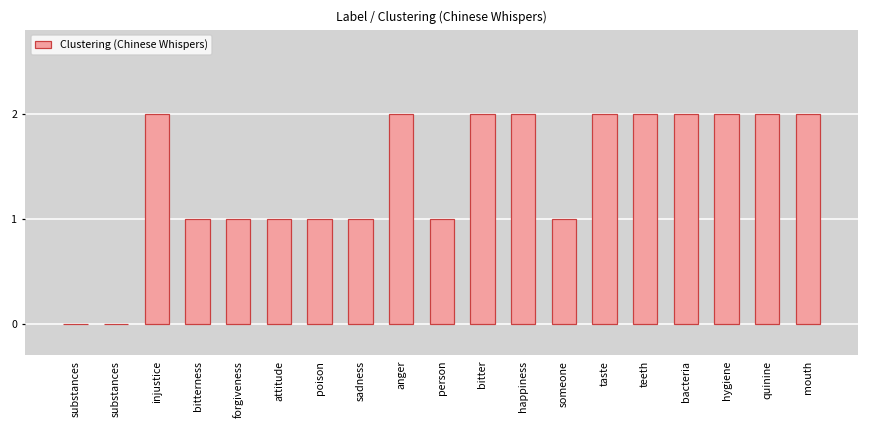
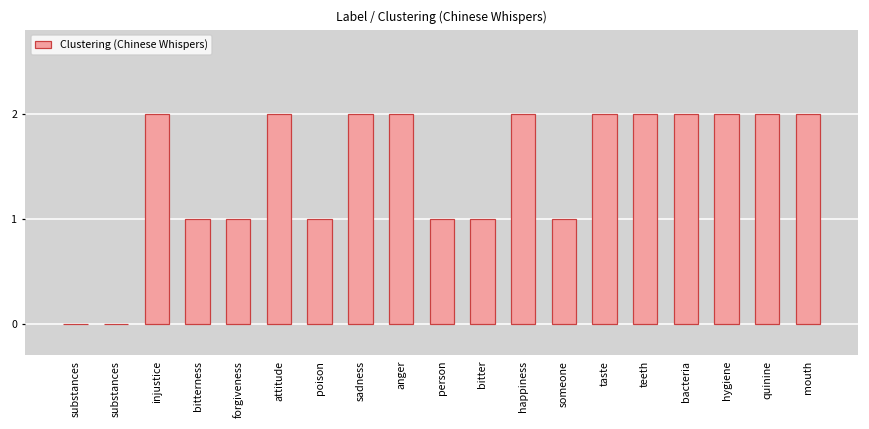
attitude: 1 -> 2
sadness: 1 -> 2
bitter: 2 -> 1
